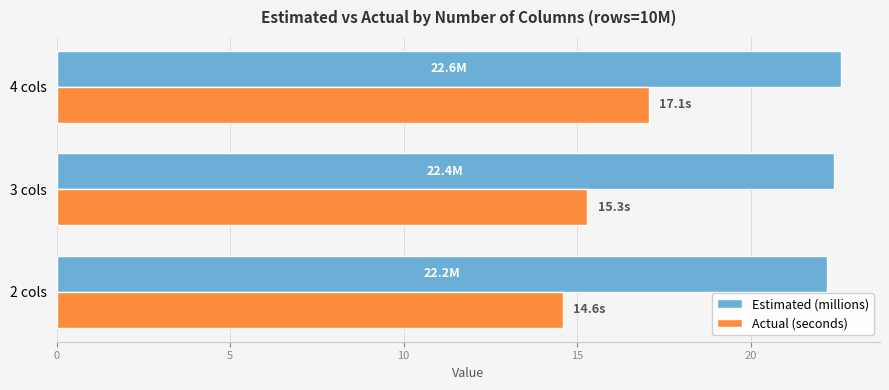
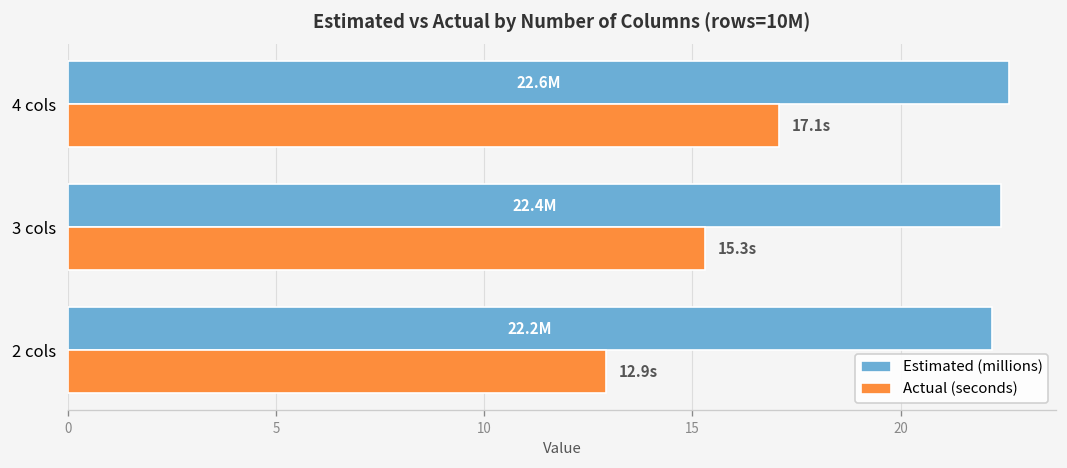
Actual (seconds), 2 cols: 14.6s -> 12.9s
